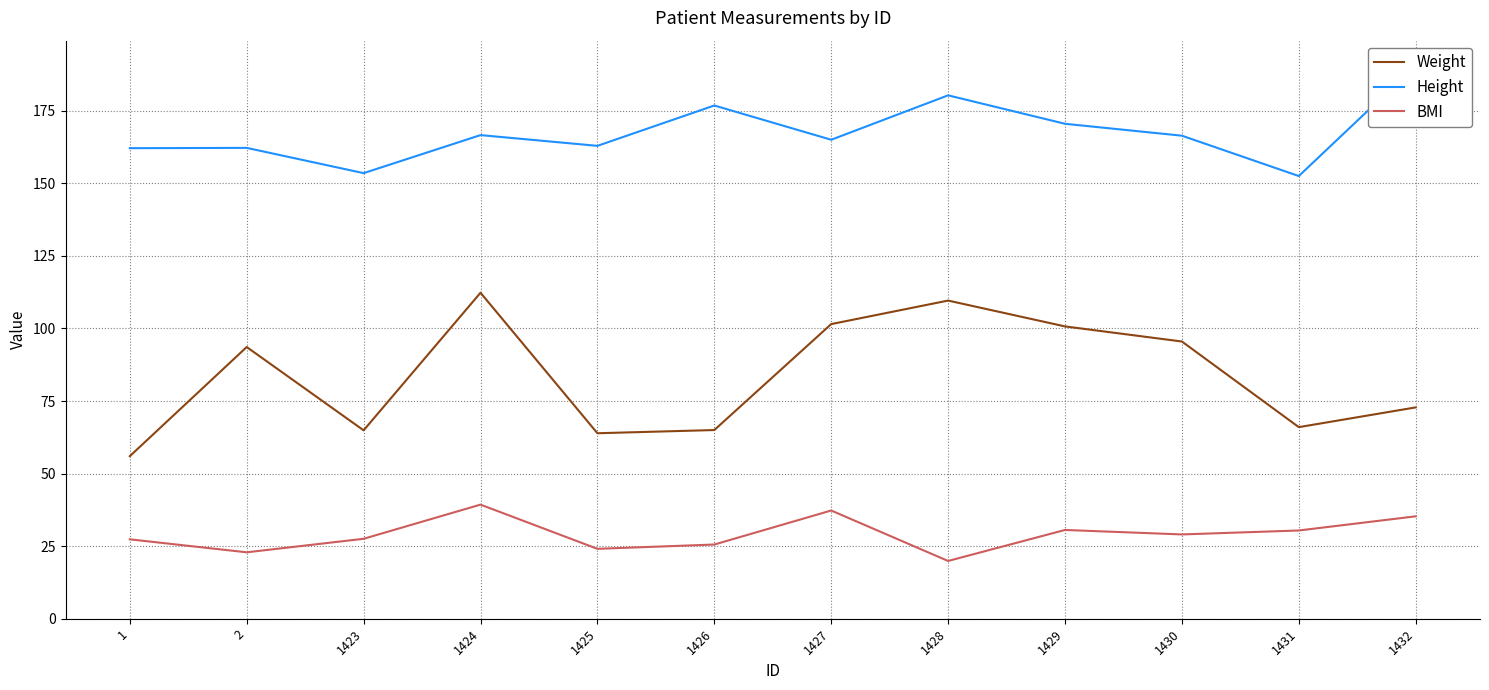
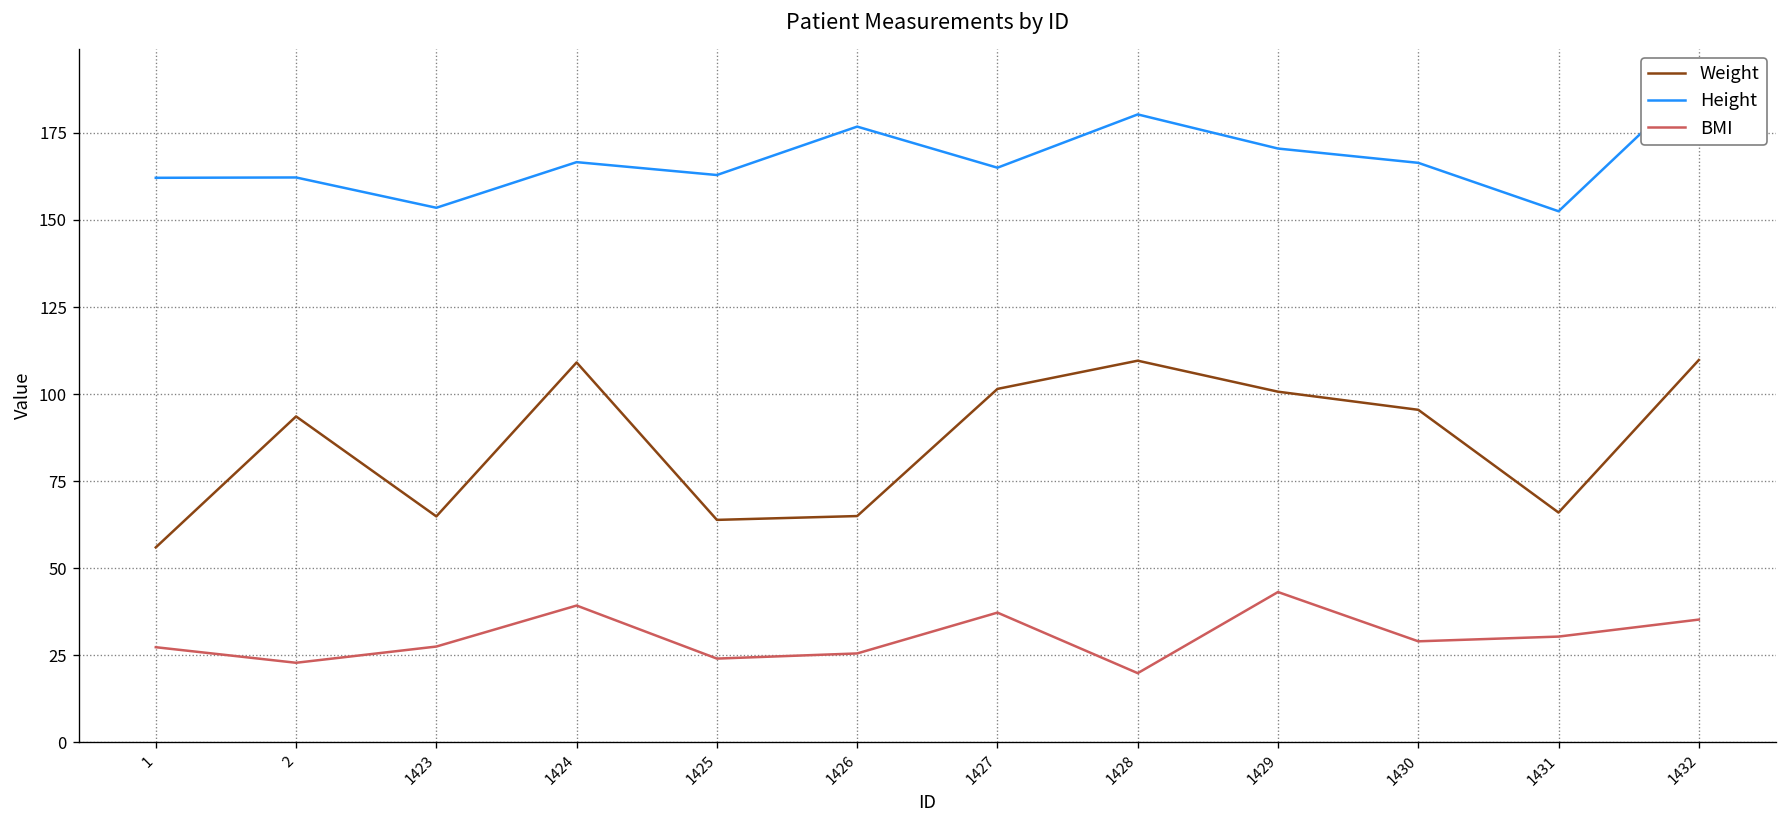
Weight, 1424: 112 -> 109
BMI, 1429: 31 -> 43
Weight, 1432: 73 -> 110
